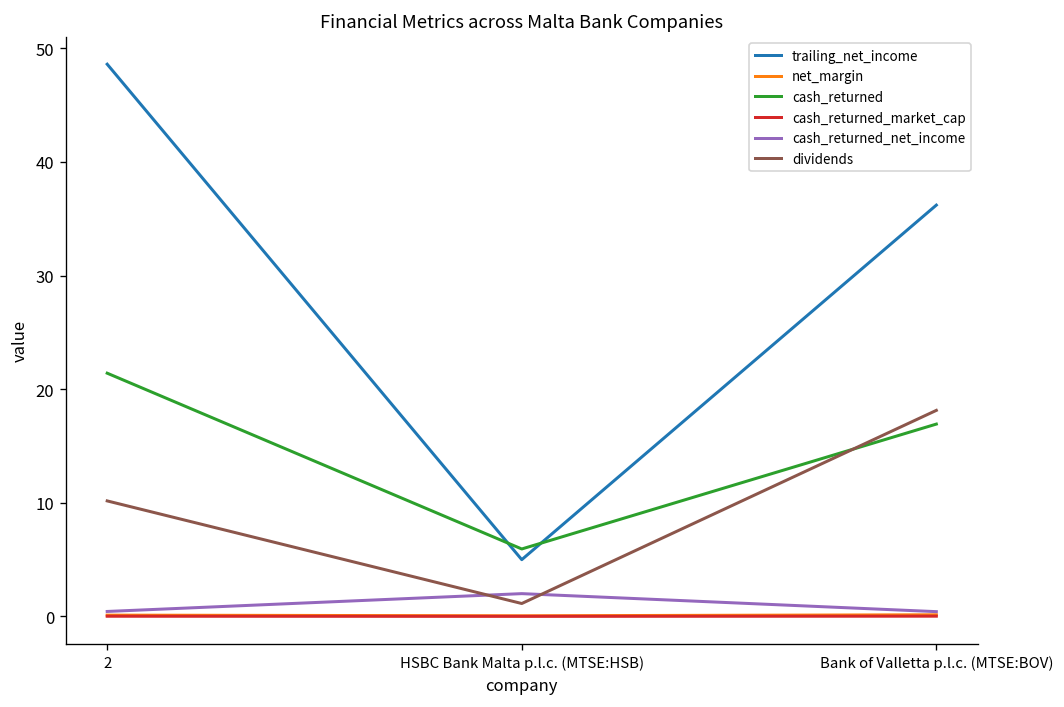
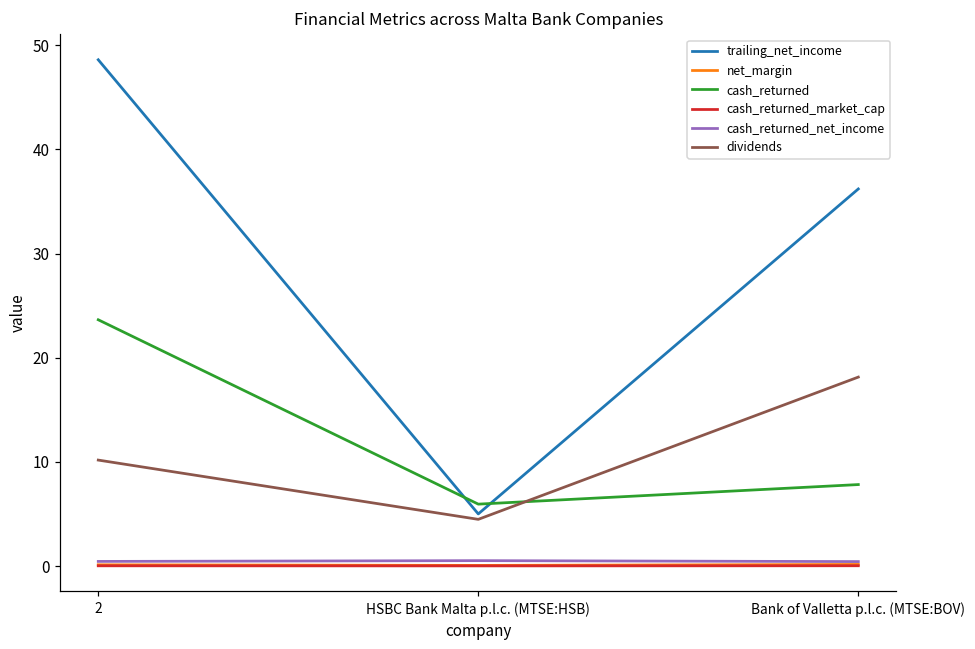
cash_returned, 2: 21 -> 24
cash_returned_net_income, HSBC Bank Malta p.l.c. (MTSE:HSB): 2 -> 1
dividends, HSBC Bank Malta p.l.c. (MTSE:HSB): 1 -> 4
cash_returned, Bank of Valletta p.l.c. (MTSE:BOV): 17 -> 8
